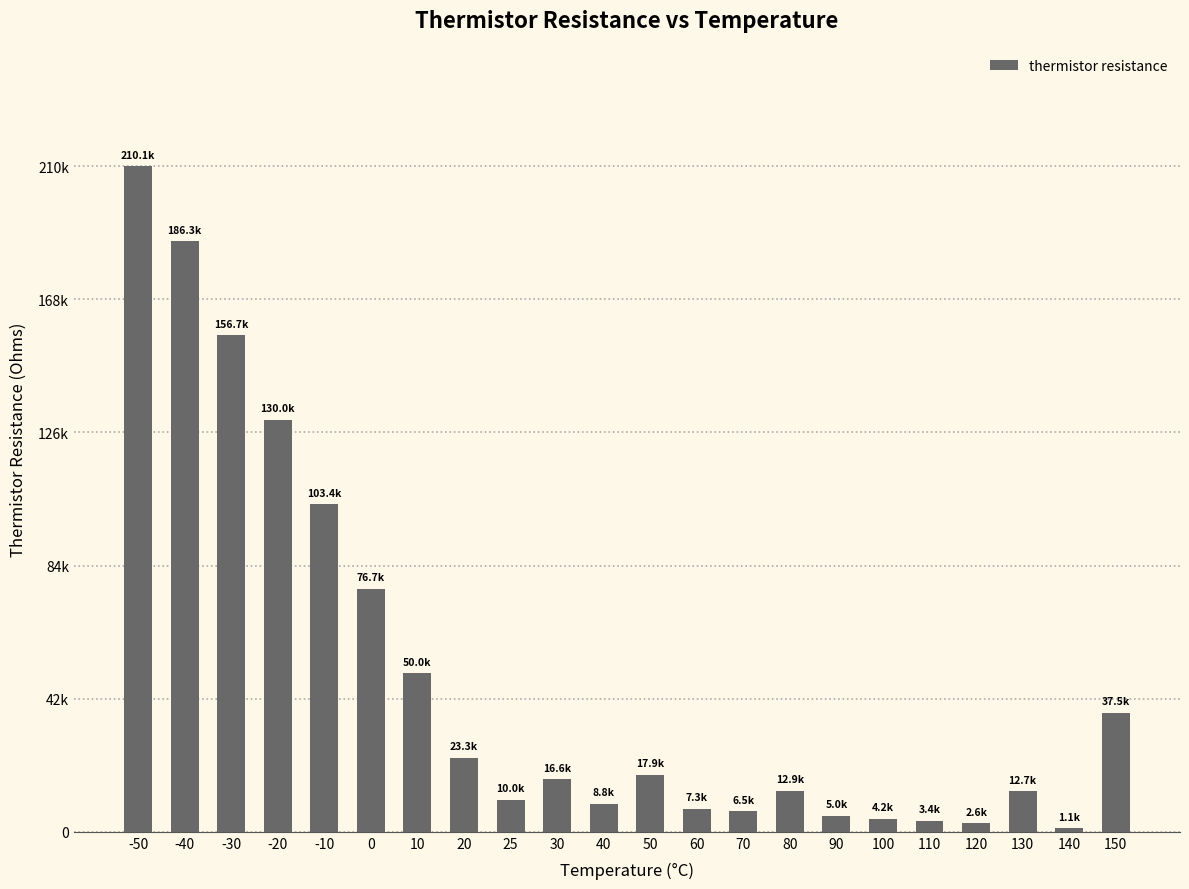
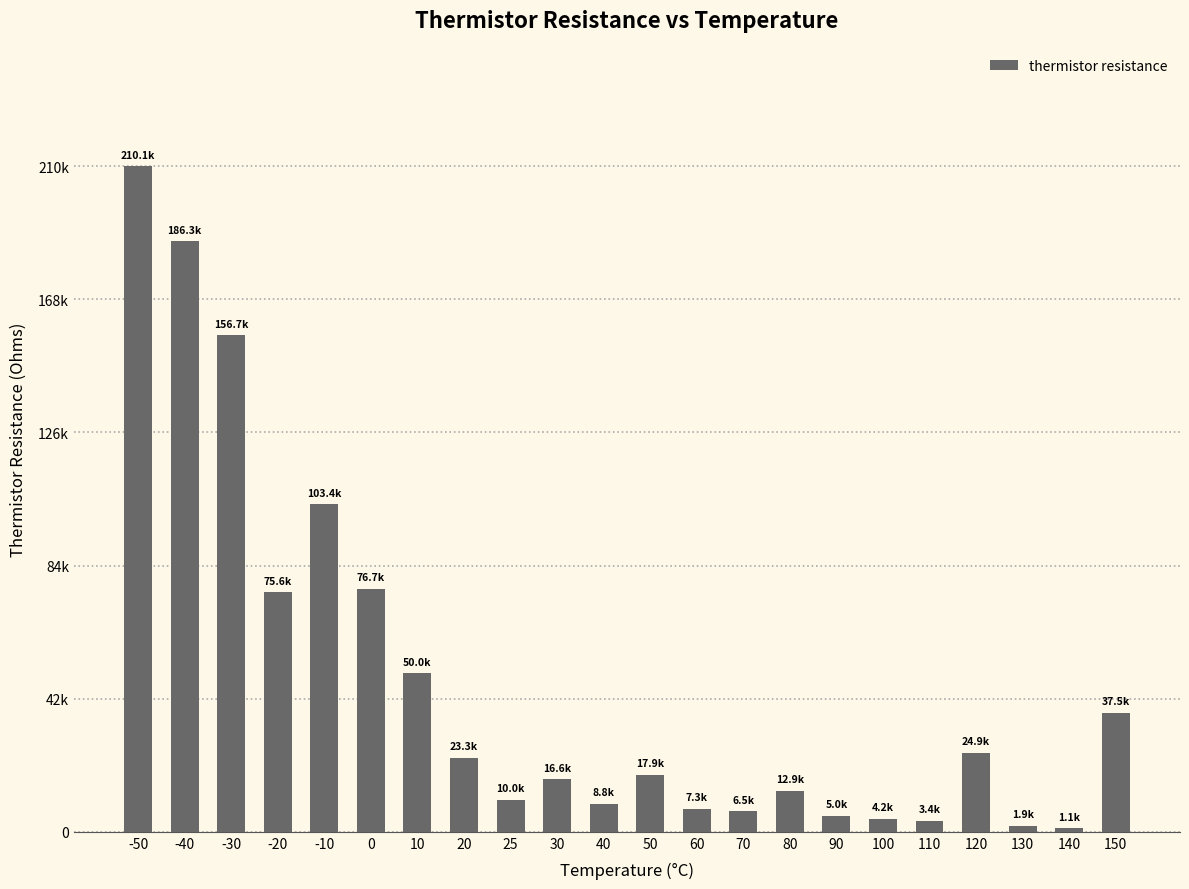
-20: 130.0k -> 75.6k
120: 2.6k -> 24.9k
130: 12.7k -> 1.9k
